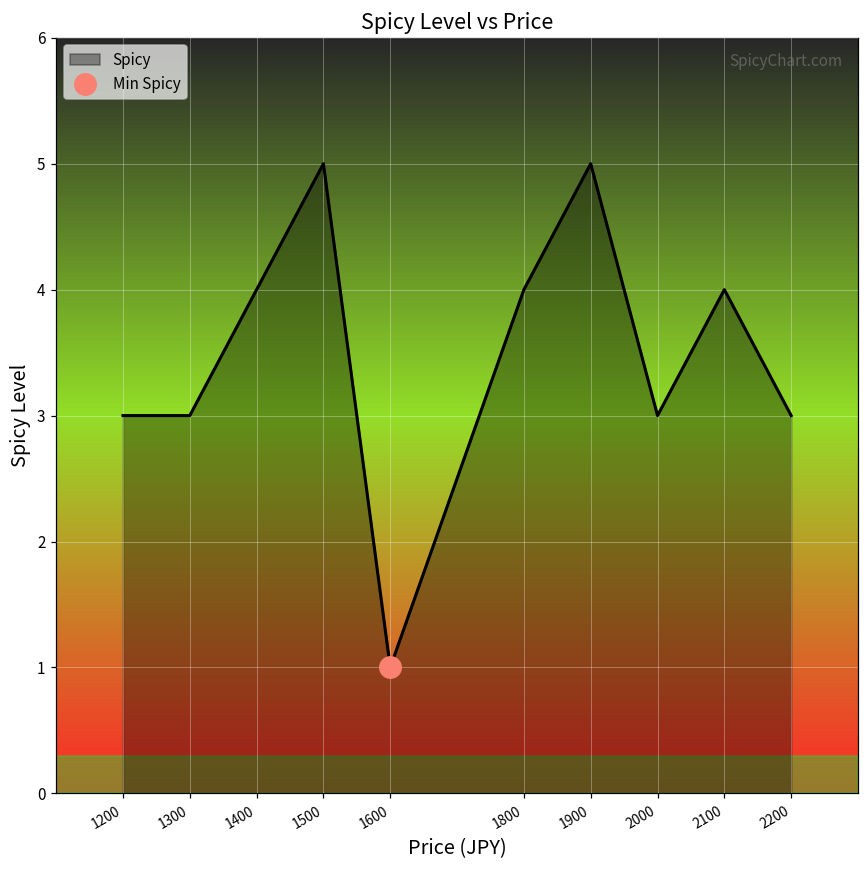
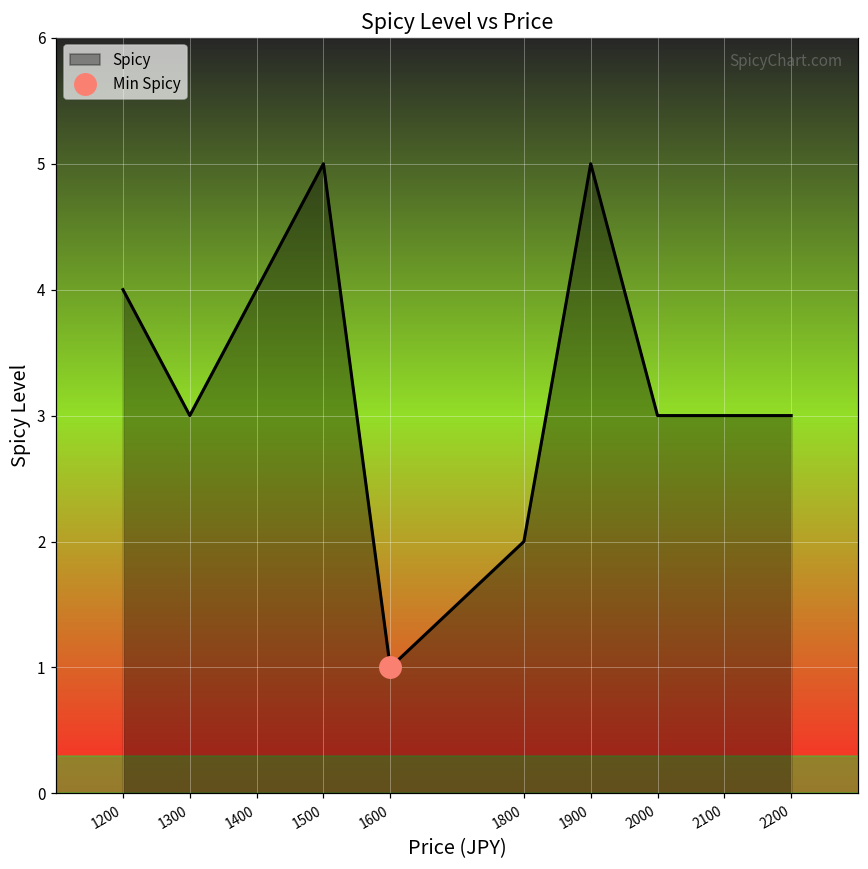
Spicy, 1200: 3 -> 4
Spicy, 1800: 4 -> 2
Spicy, 2100: 4 -> 3
